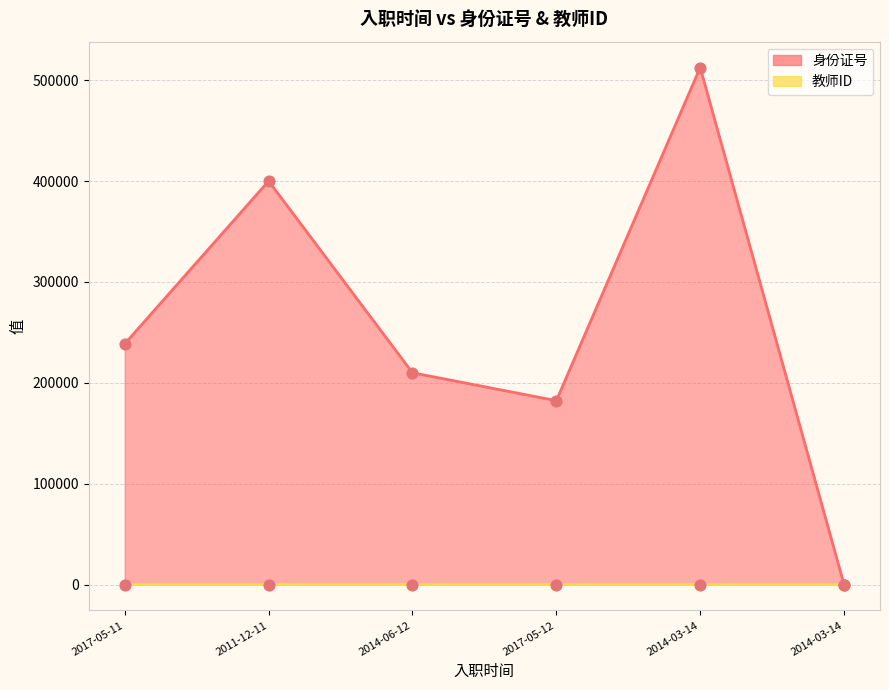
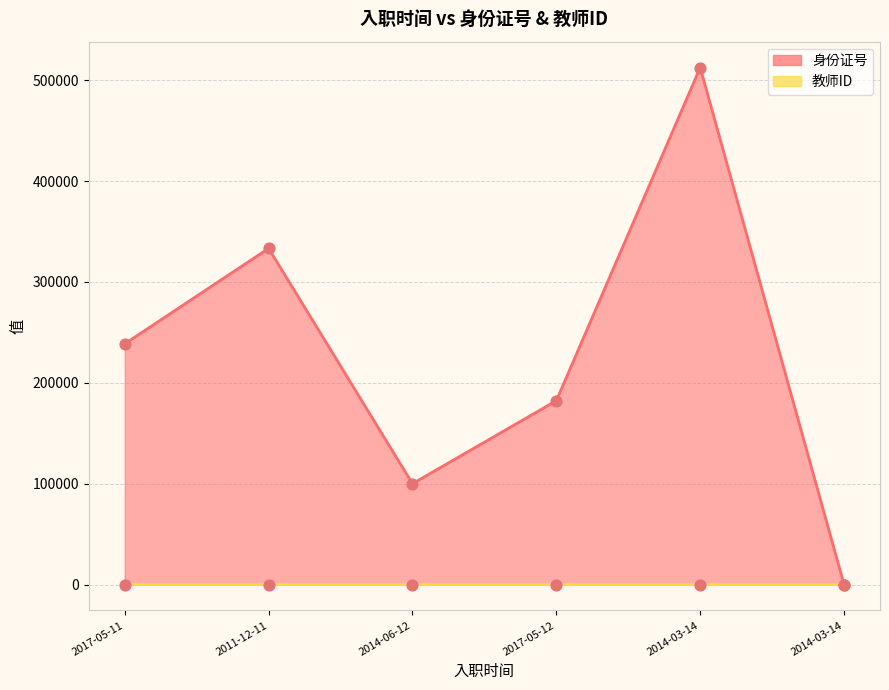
身份证号, 2011-12-11: 400000 -> 333000
身份证号, 2014-06-12: 210000 -> 100000
